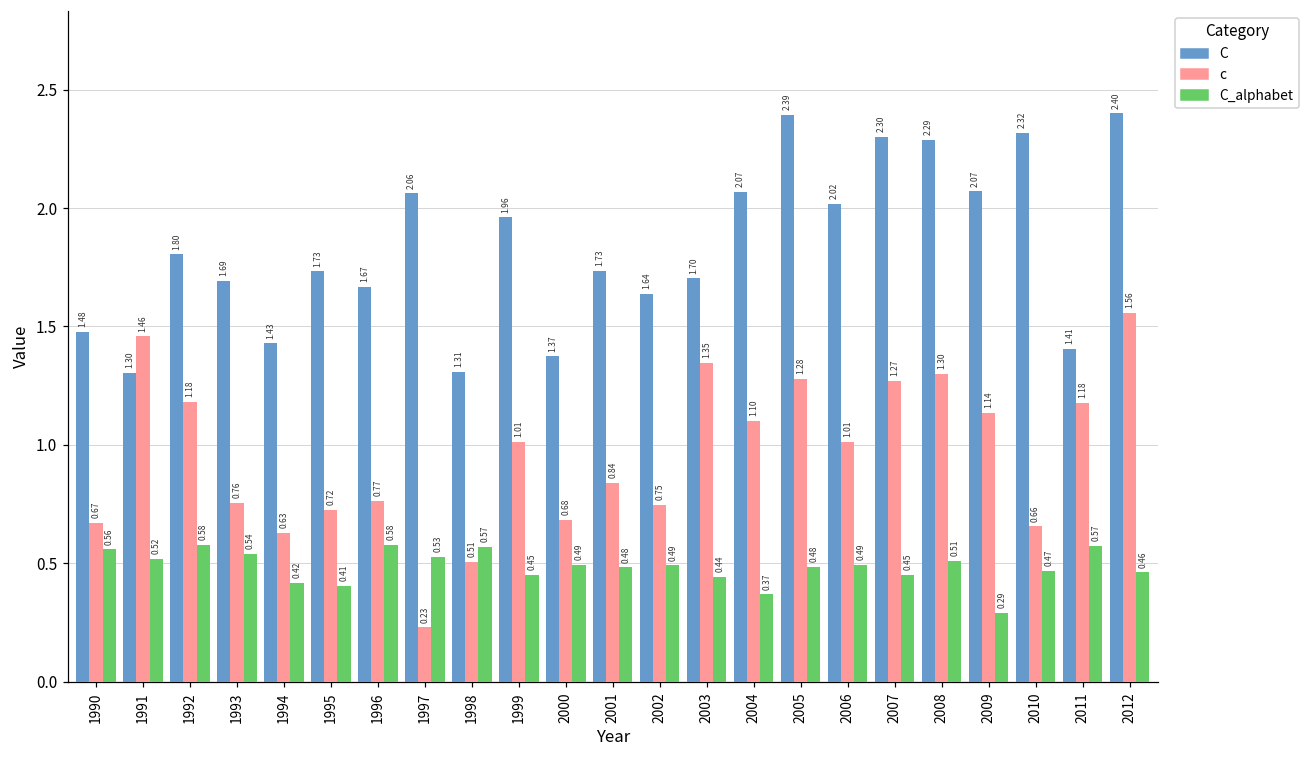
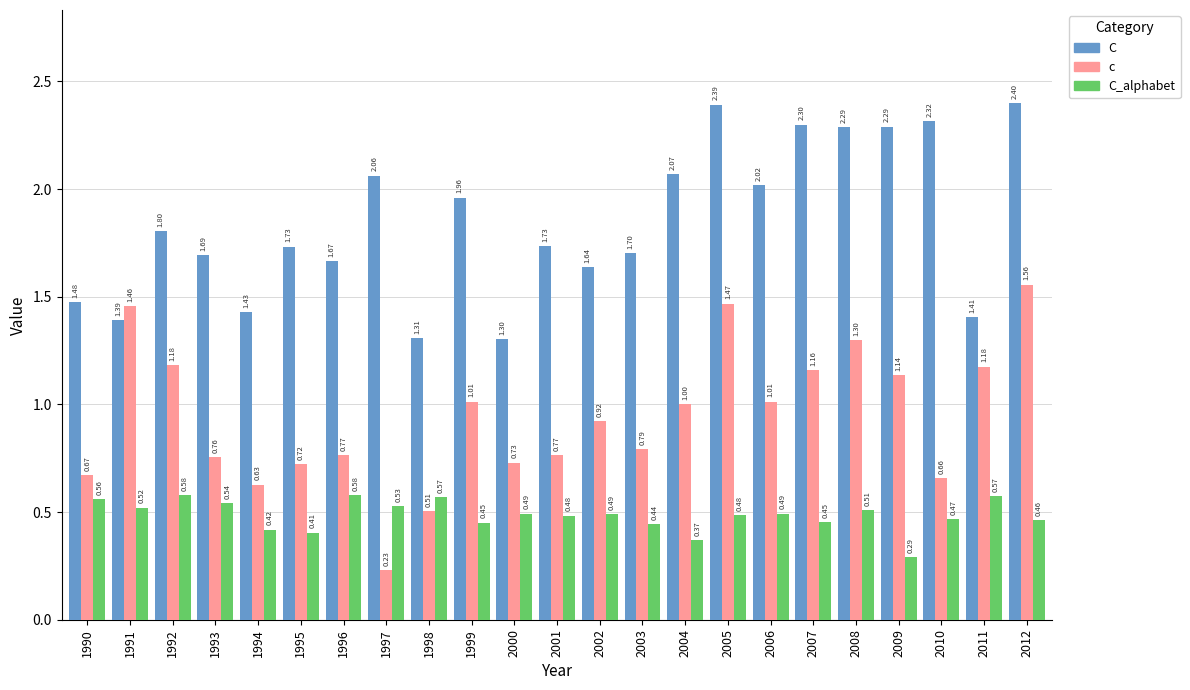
C, 1991: 1.30 -> 1.39
C, 2000: 1.37 -> 1.30
c, 2000: 0.68 -> 0.73
c, 2001: 0.84 -> 0.77
c, 2002: 0.75 -> 0.92
c, 2003: 1.35 -> 0.79
c, 2004: 1.10 -> 1.00
c, 2005: 1.28 -> 1.47
c, 2007: 1.27 -> 1.16
C, 2009: 2.07 -> 2.29
